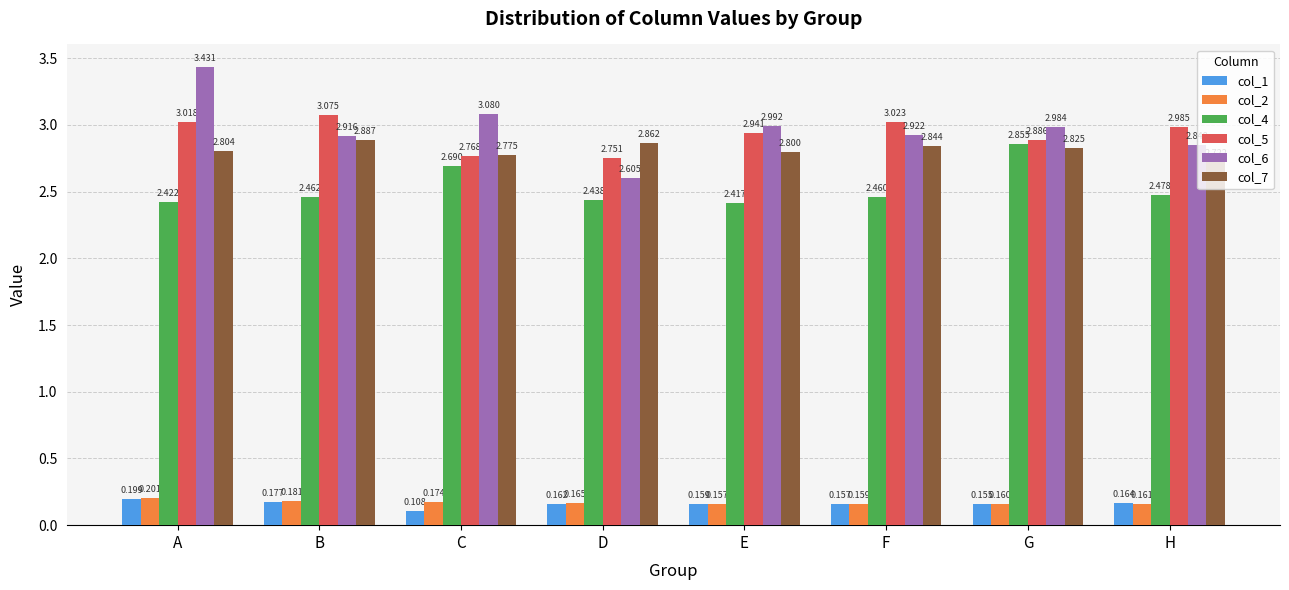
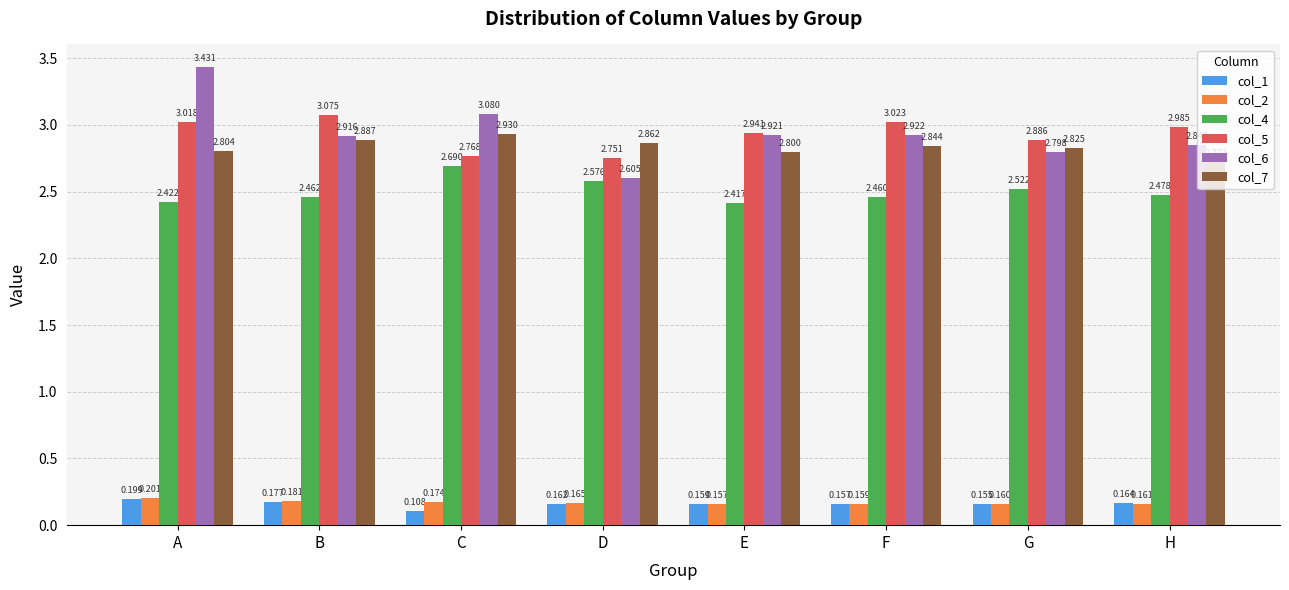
col_7, C: 2.775 -> 2.930
col_4, D: 2.438 -> 2.576
col_6, E: 2.992 -> 2.921
col_4, G: 2.855 -> 2.522
col_6, G: 2.984 -> 2.798
